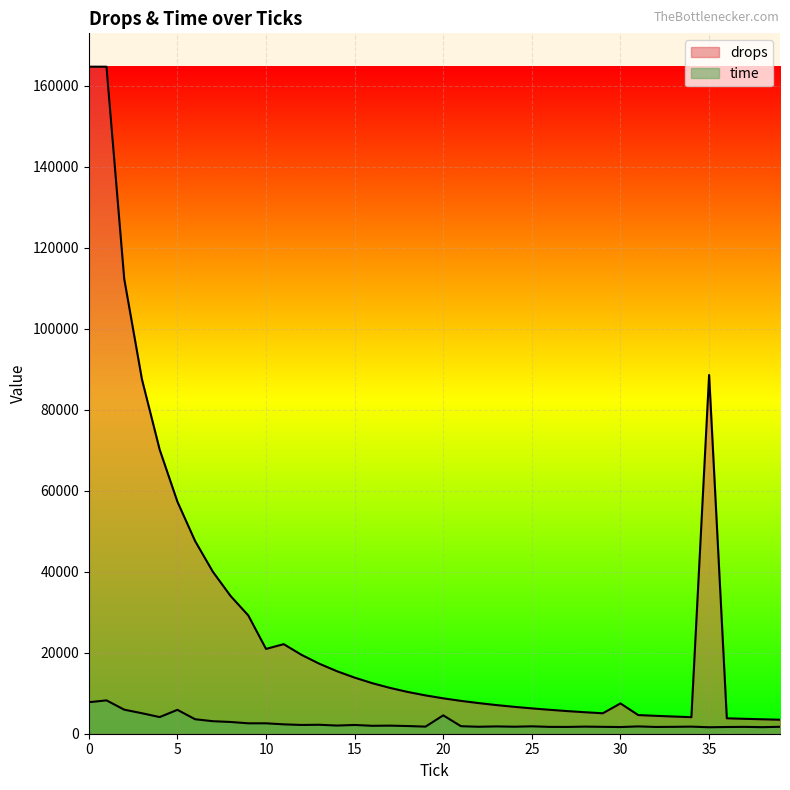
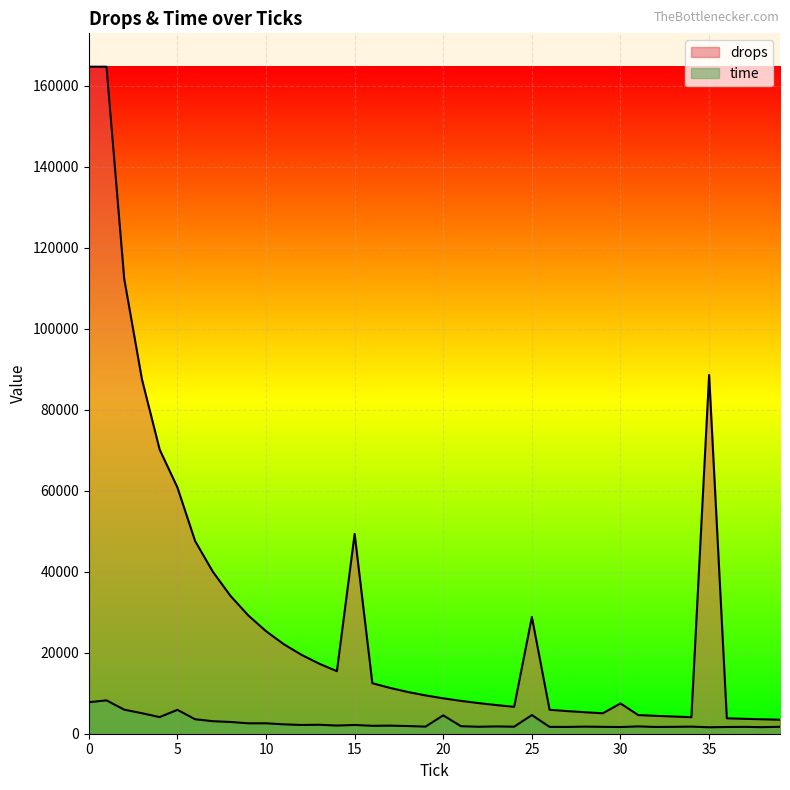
drops, 5: 57000 -> 61000
drops, 10: 21000 -> 25000
drops, 15: 14000 -> 49000
drops, 25: 6000 -> 29000
time, 25: 2000 -> 5000
